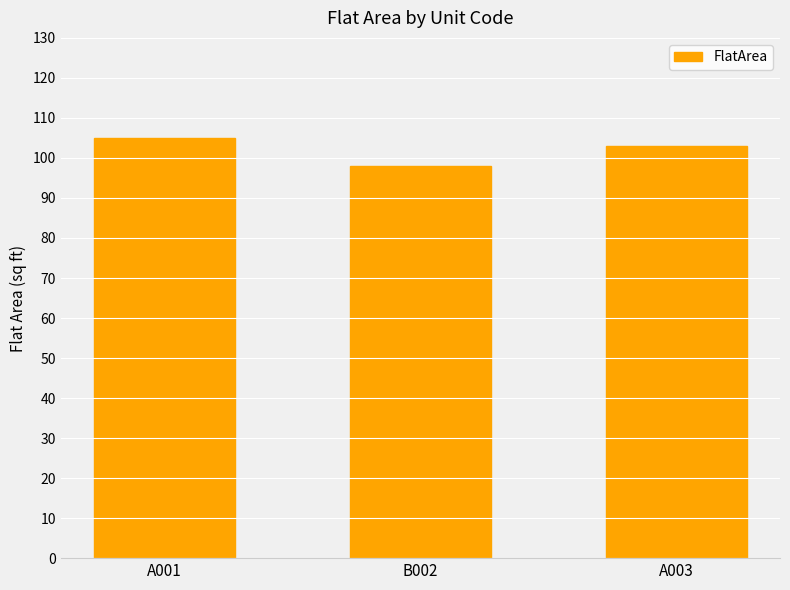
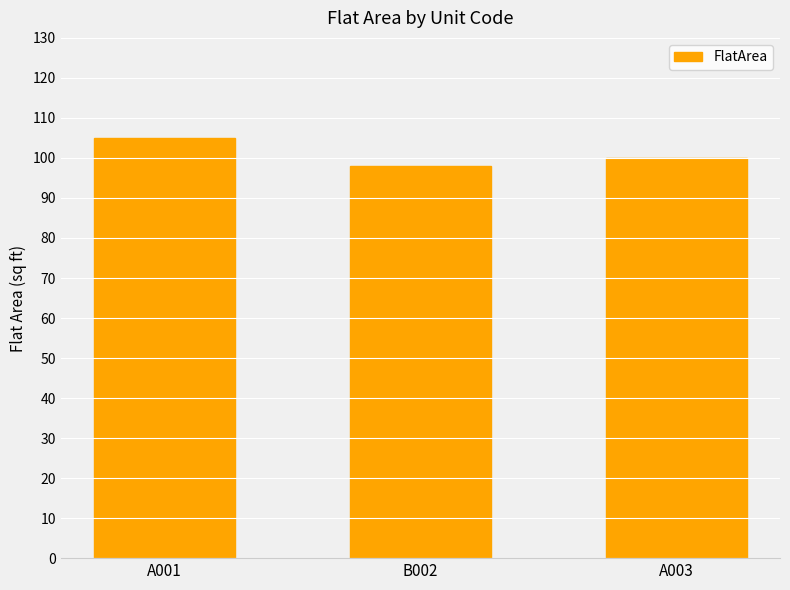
A003: 103 -> 100
